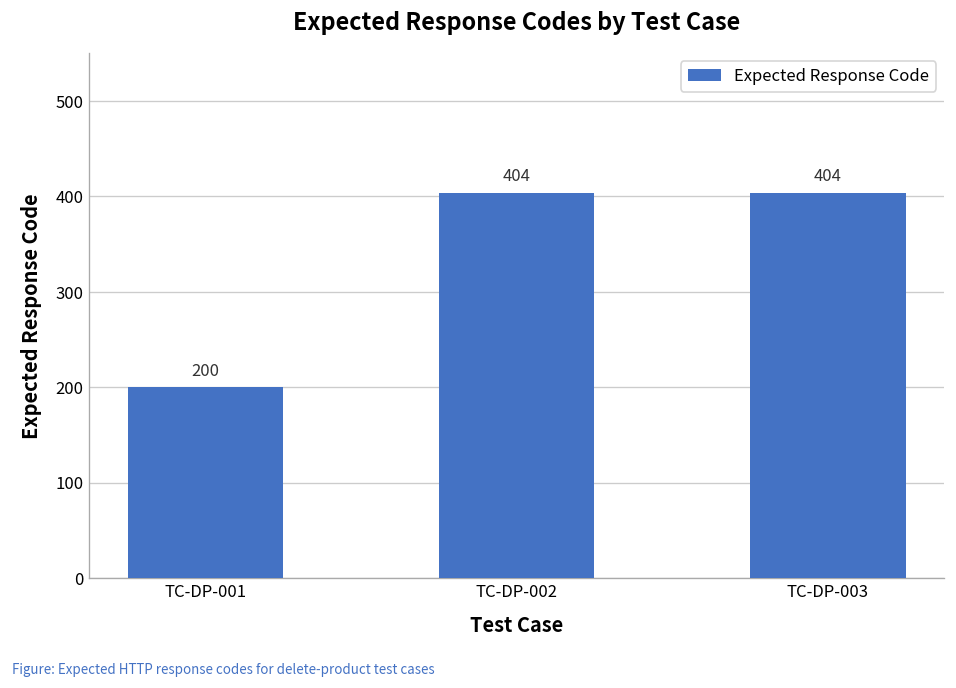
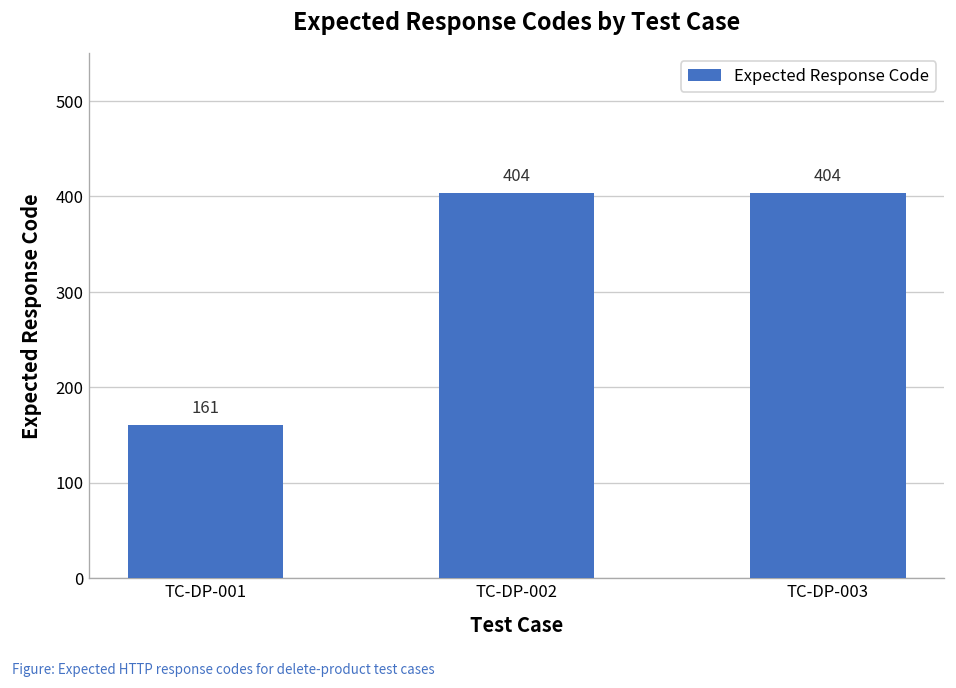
TC-DP-001: 200 -> 161
